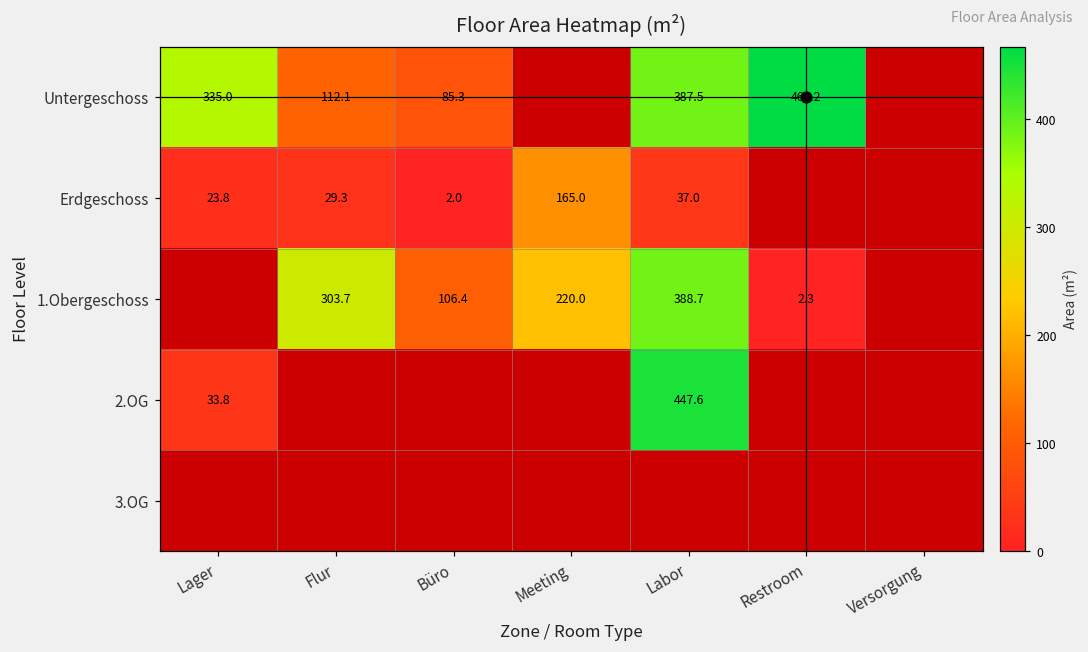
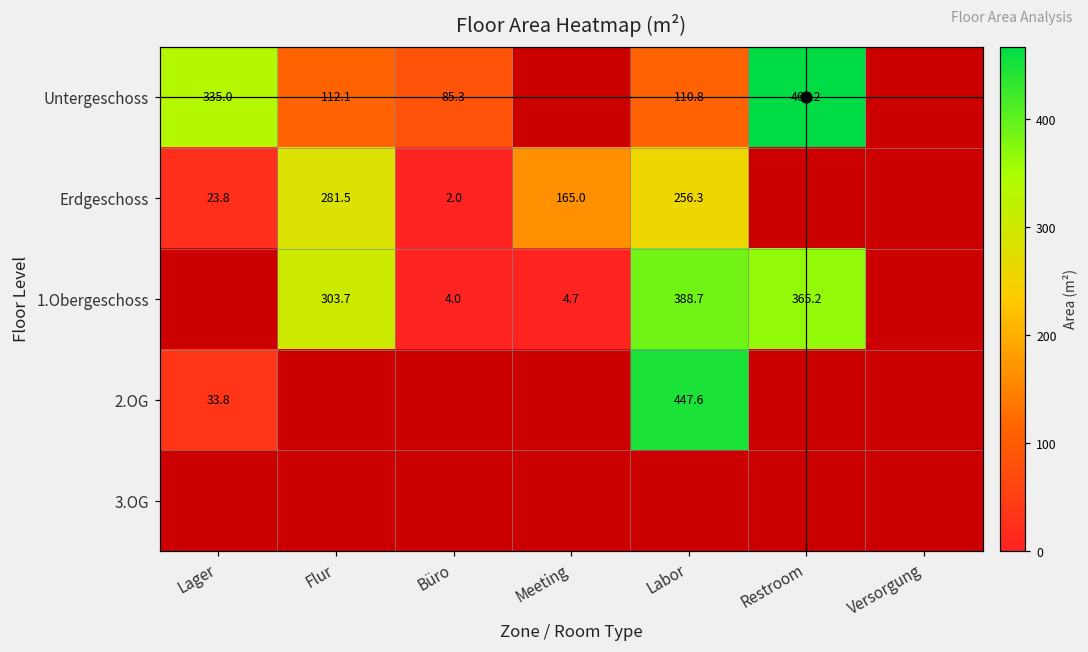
Untergeschoss, Labor: 387.5 -> 110.8
Erdgeschoss, Flur: 29.3 -> 281.5
Erdgeschoss, Labor: 37.0 -> 256.3
1.Obergeschoss, Büro: 106.4 -> 4.0
1.Obergeschoss, Meeting: 220.0 -> 4.7
1.Obergeschoss, Restroom: 2.3 -> 365.2
